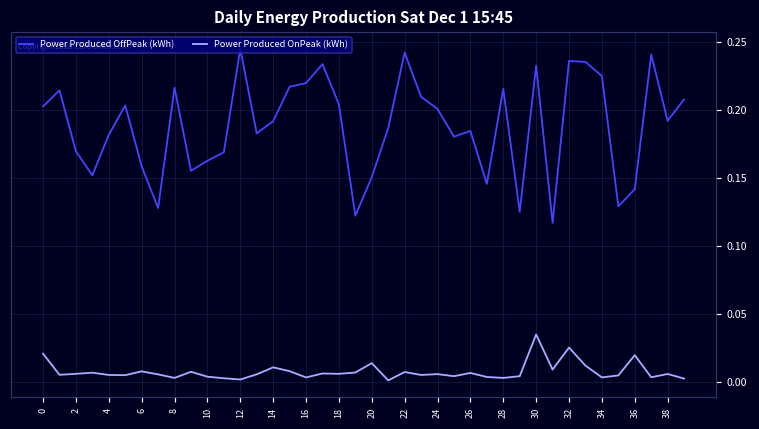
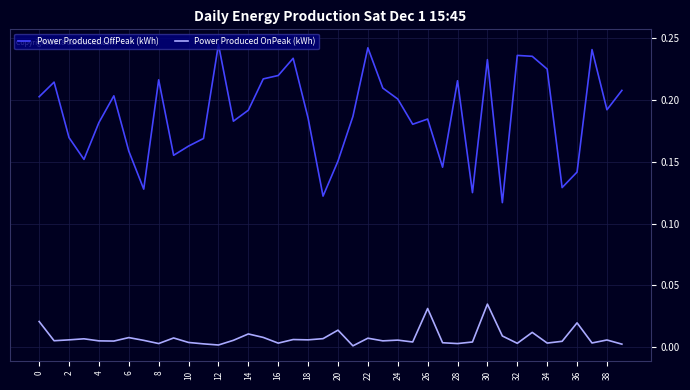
Power Produced OffPeak (kWh), 18: 0.204 -> 0.185
Power Produced OnPeak (kWh), 26: 0.007 -> 0.031
Power Produced OnPeak (kWh), 32: 0.025 -> 0.003
